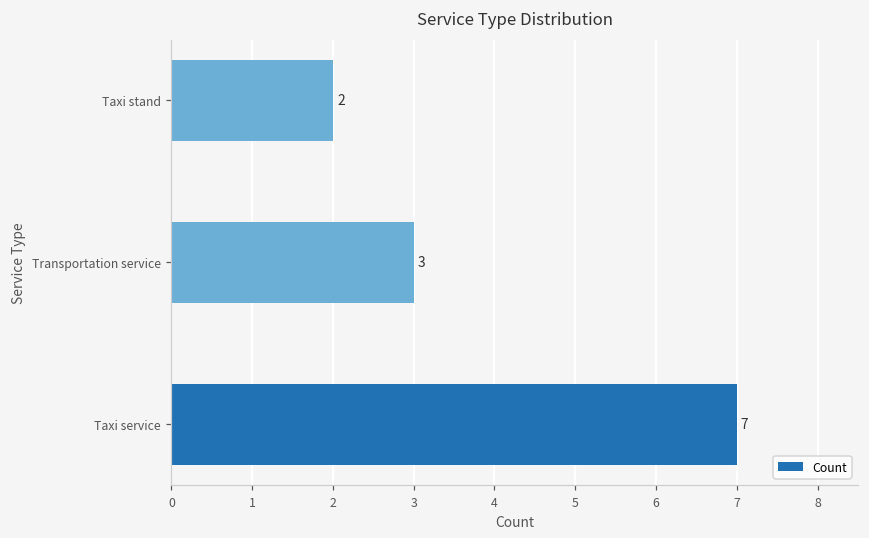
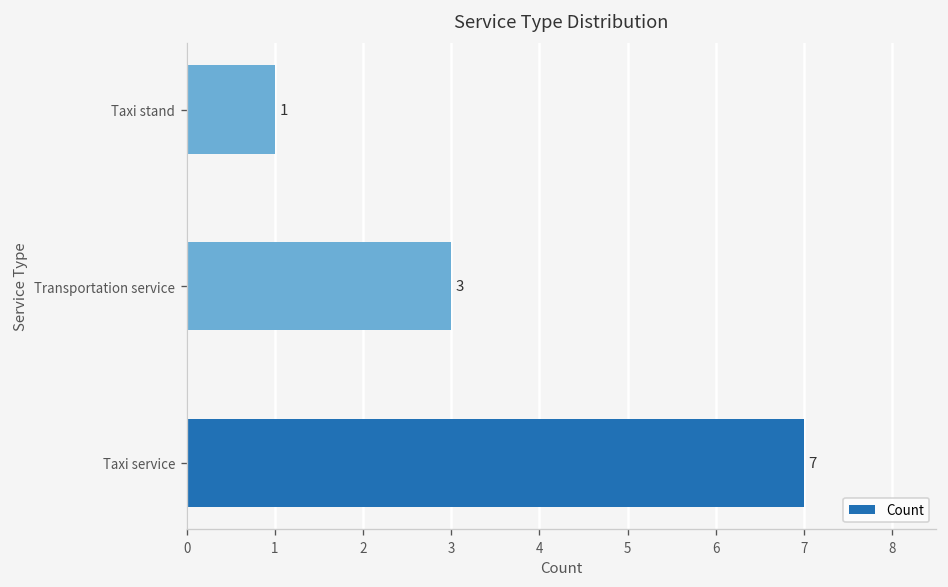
Taxi stand: 2 -> 1
